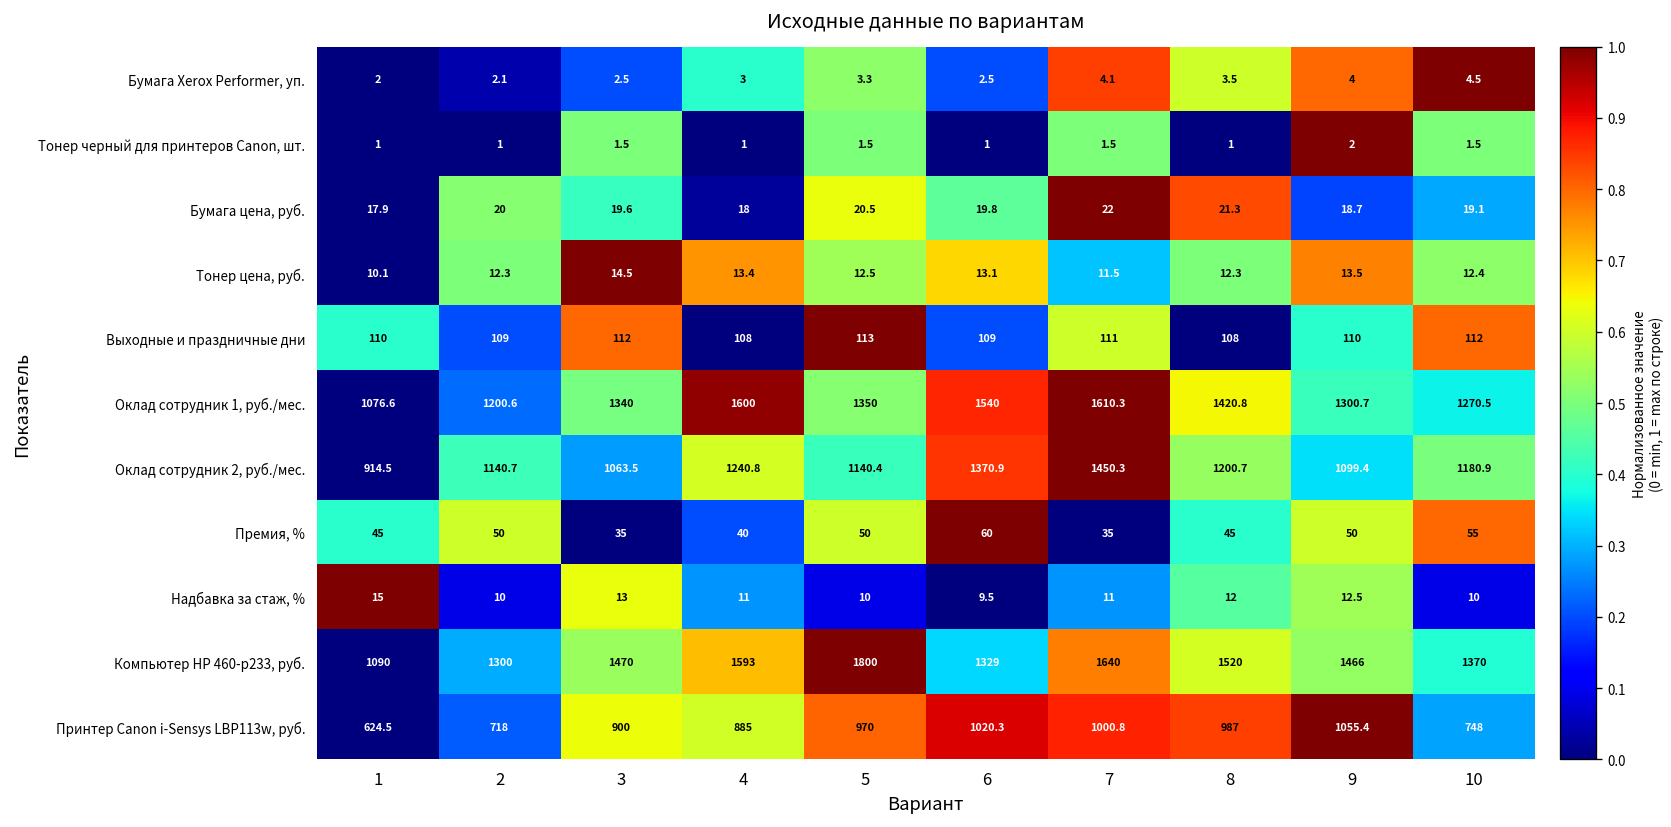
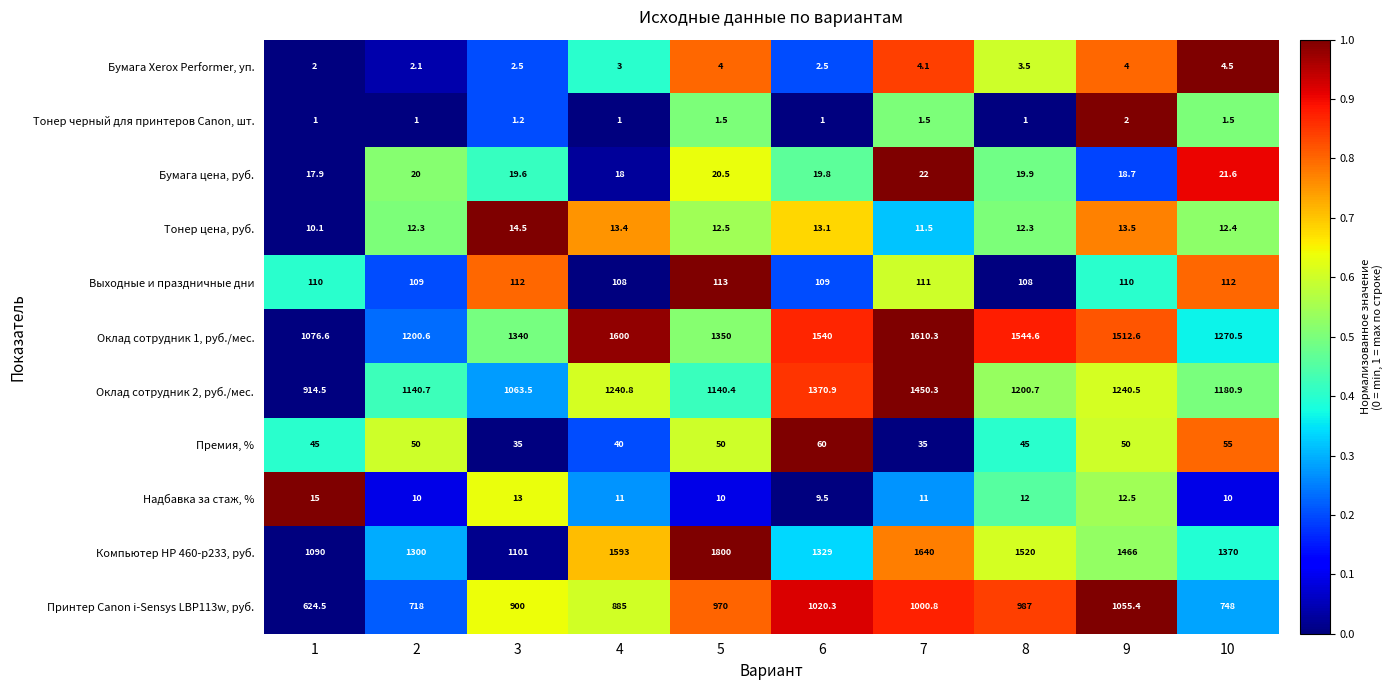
Бумага Xerox Performer, уп., 5: 3.3 -> 4
Тонер черный для принтеров Canon, шт., 3: 1.5 -> 1.2
Бумага цена, руб., 8: 21.3 -> 19.9
Бумага цена, руб., 10: 19.1 -> 21.6
Оклад сотрудник 1, руб./мес., 8: 1420.8 -> 1544.6
Оклад сотрудник 1, руб./мес., 9: 1300.7 -> 1512.6
Оклад сотрудник 2, руб./мес., 9: 1099.4 -> 1240.5
Компьютер HP 460-p233, руб., 3: 1470 -> 1101
